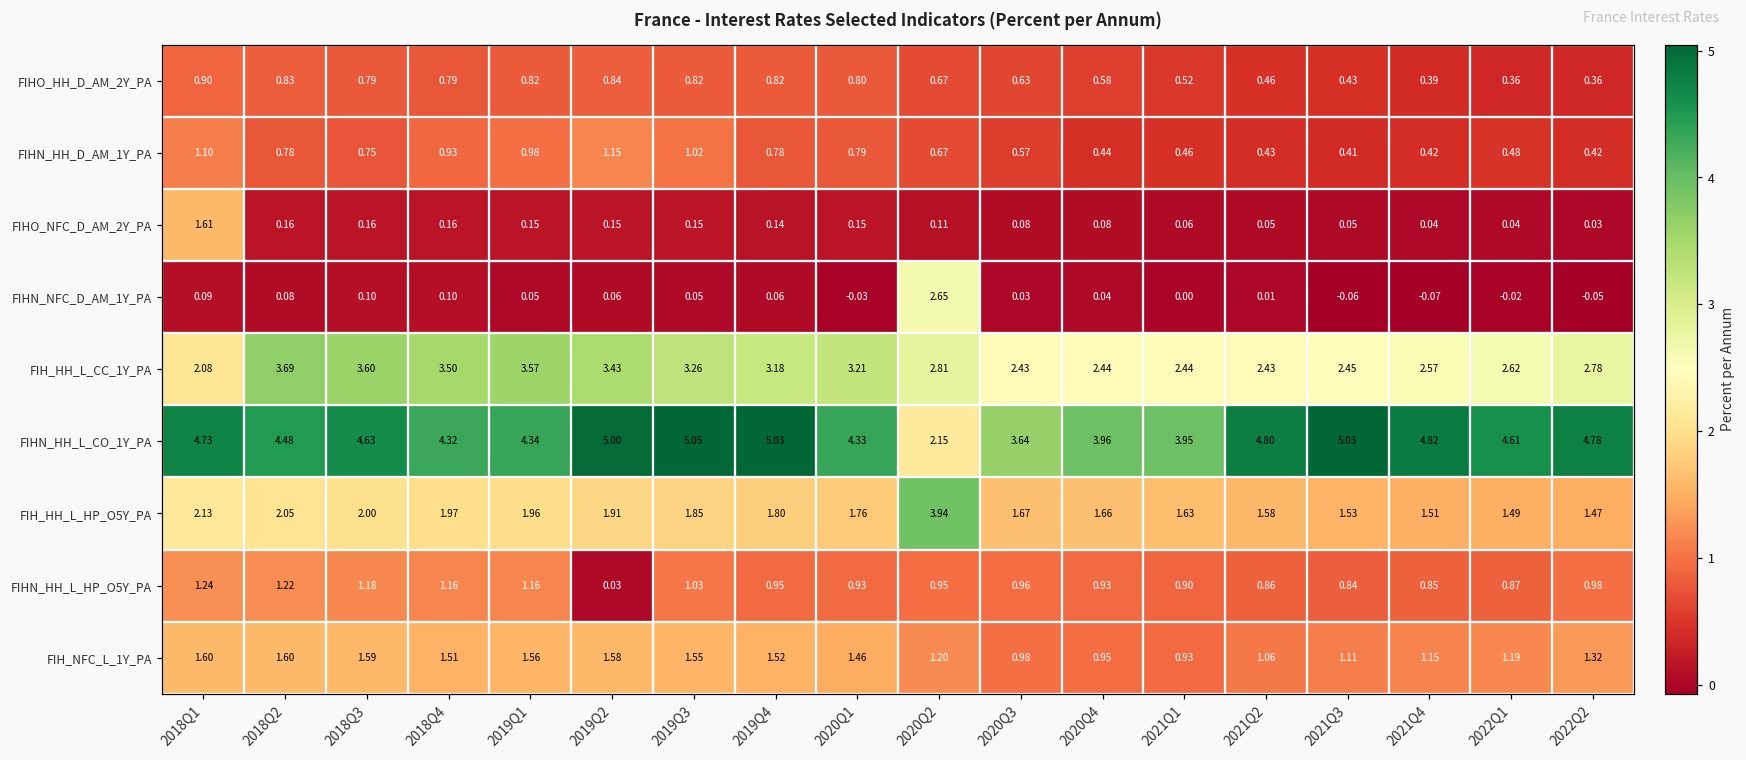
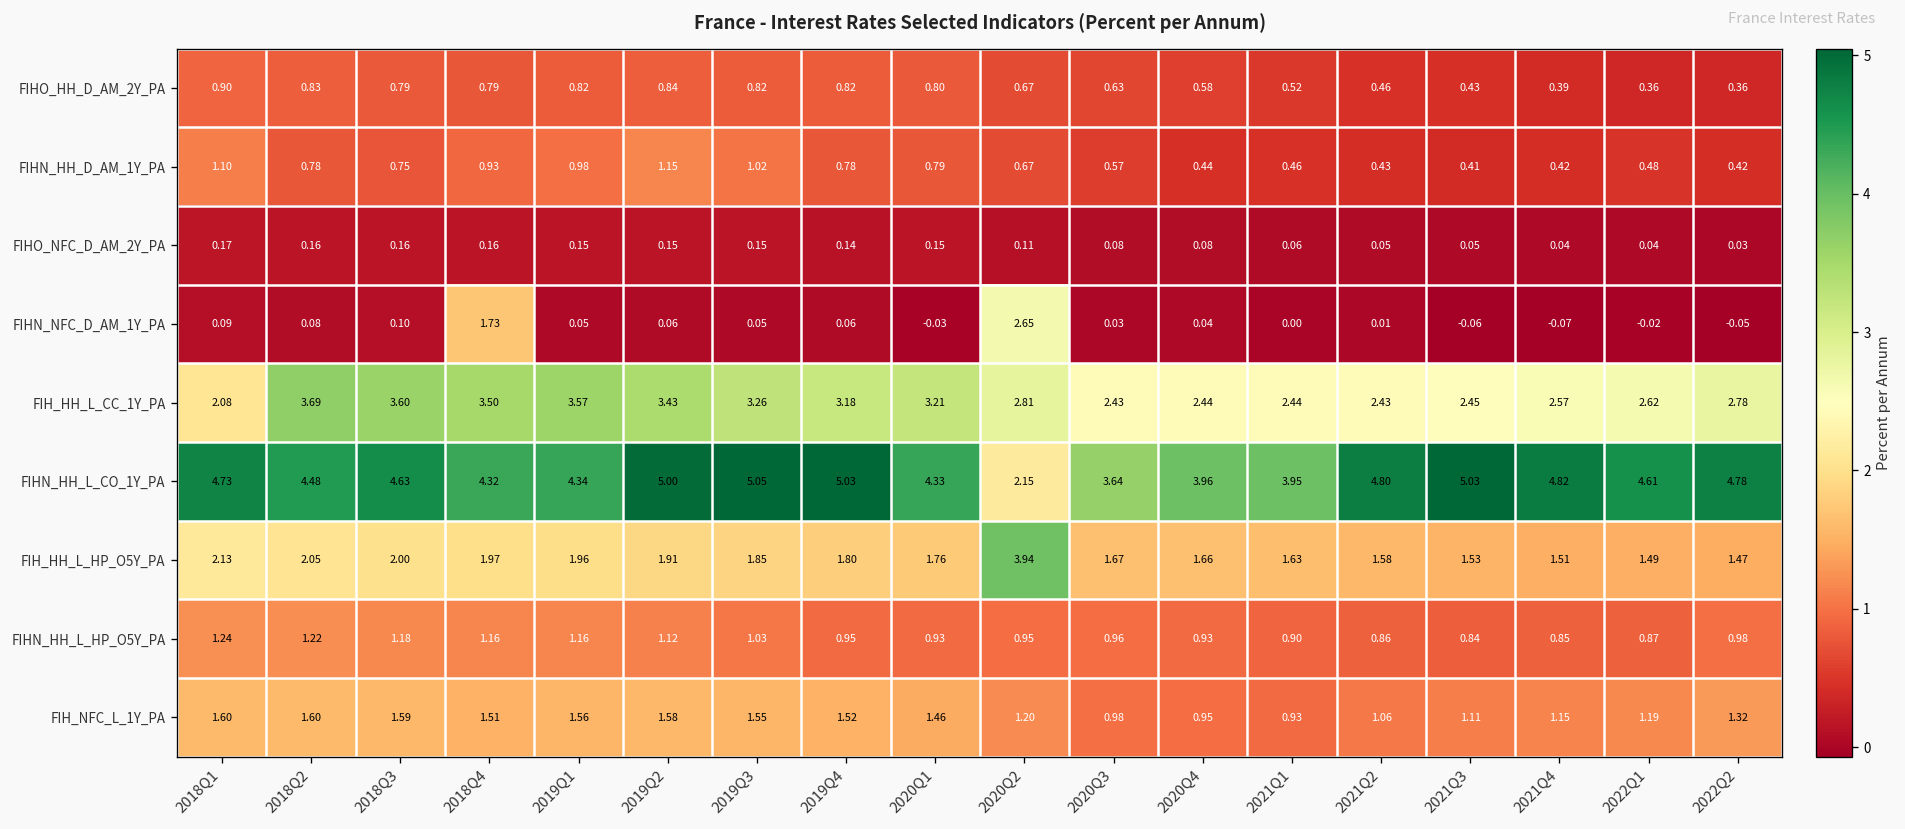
FIHO_NFC_D_AM_2Y_PA, 2018Q1: 1.61 -> 0.17
FIHN_NFC_D_AM_1Y_PA, 2018Q4: 0.10 -> 1.73
FIHN_HH_L_HP_O5Y_PA, 2019Q2: 0.03 -> 1.12
